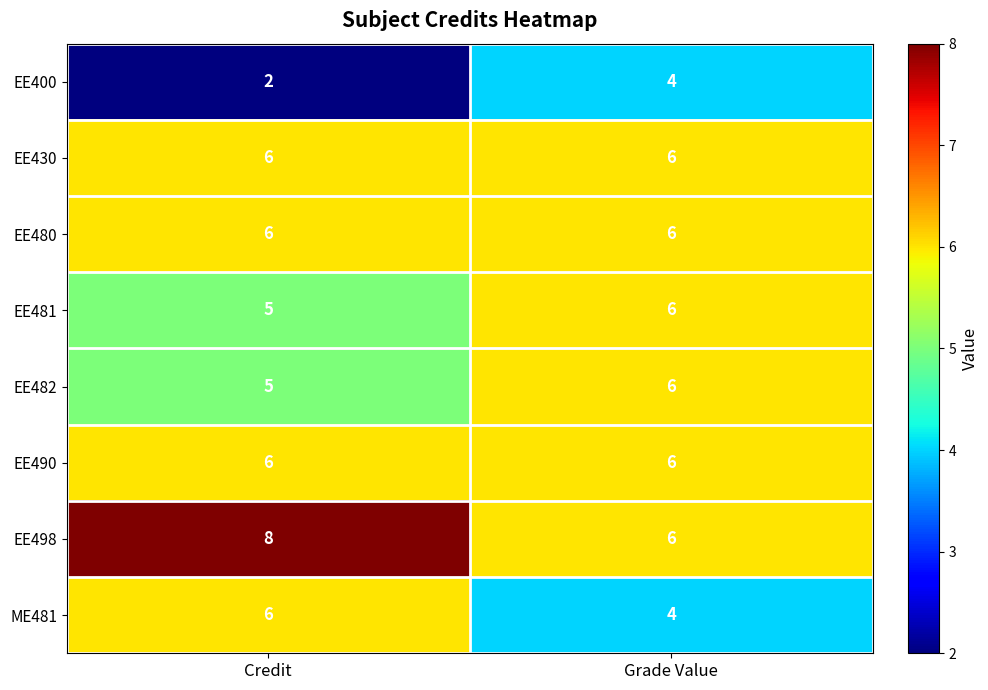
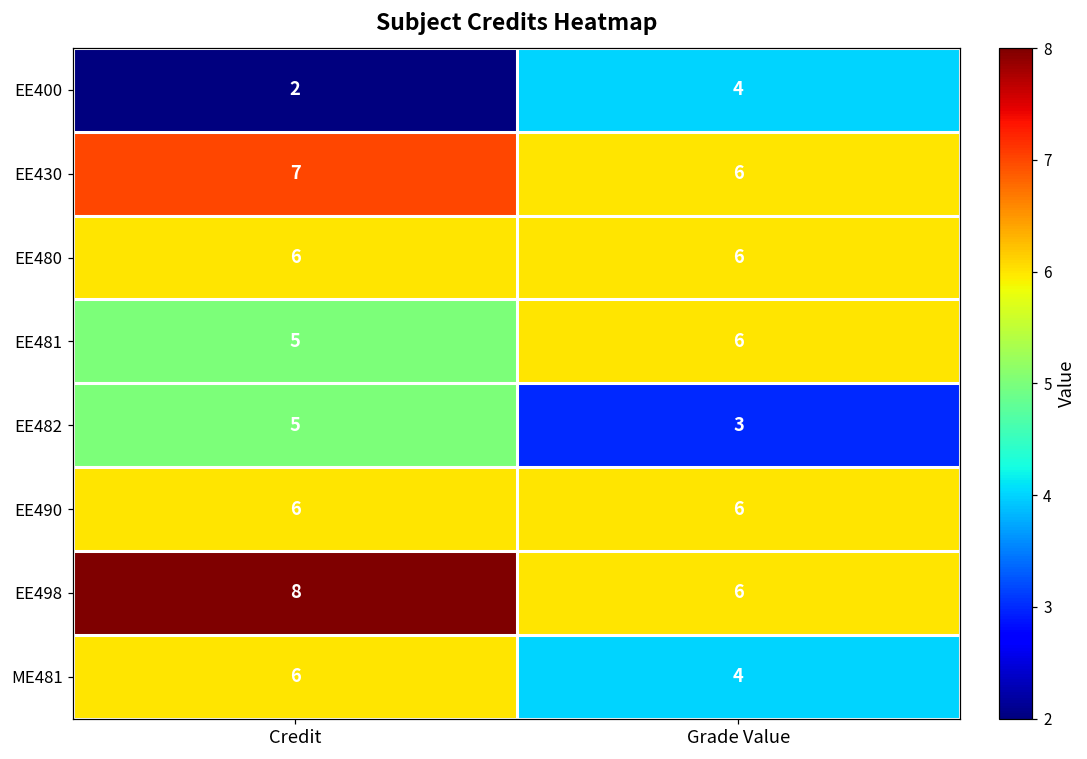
EE430, Credit: 6 -> 7
EE482, Grade Value: 6 -> 3
